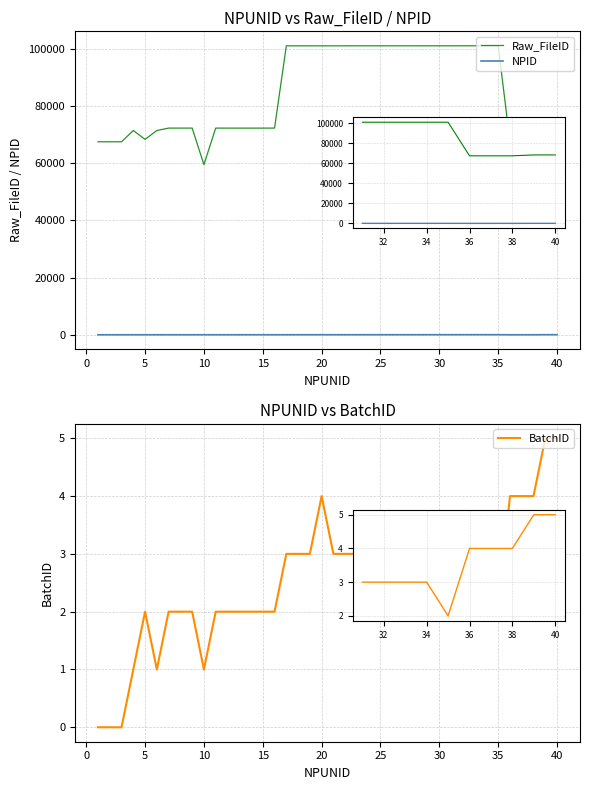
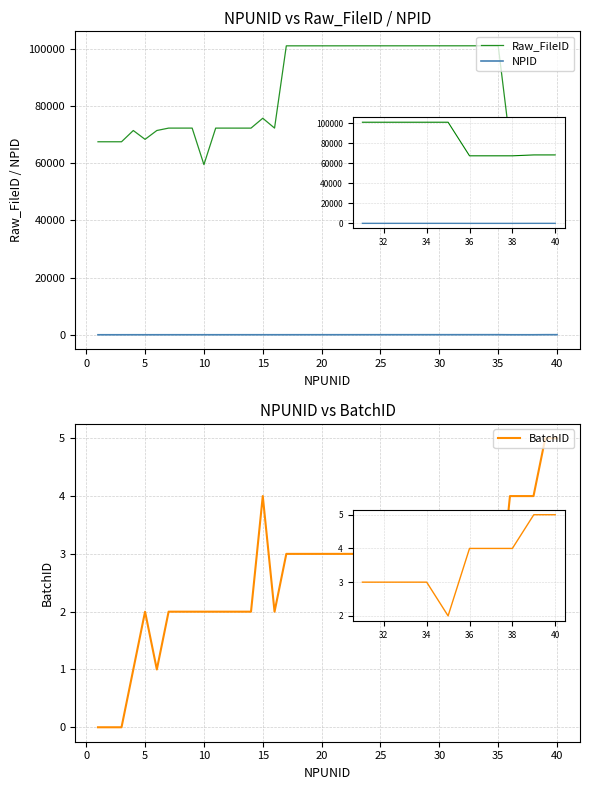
NPUNID vs Raw_FileID / NPID, Raw_FileID, 15: 72000 -> 76000
NPUNID vs BatchID, 10: 1 -> 2
NPUNID vs BatchID, 15: 2 -> 4
NPUNID vs BatchID, 20: 4 -> 3
